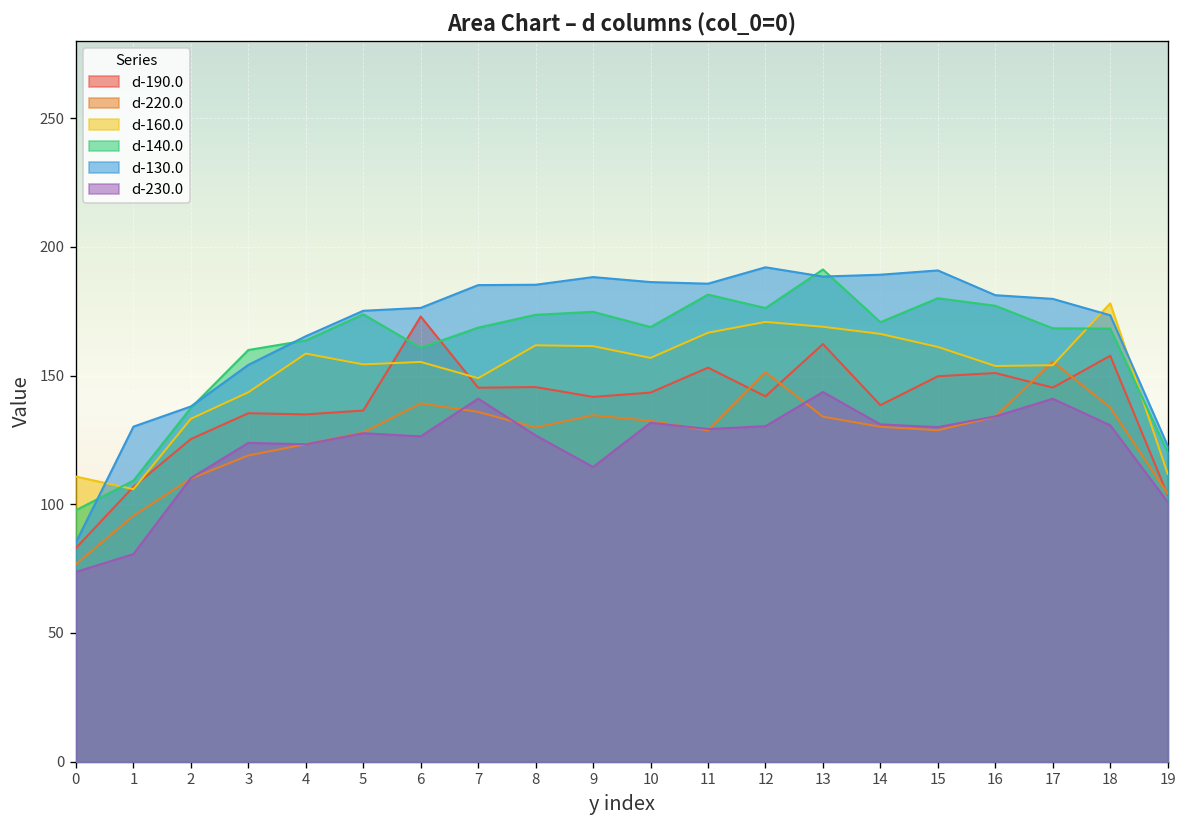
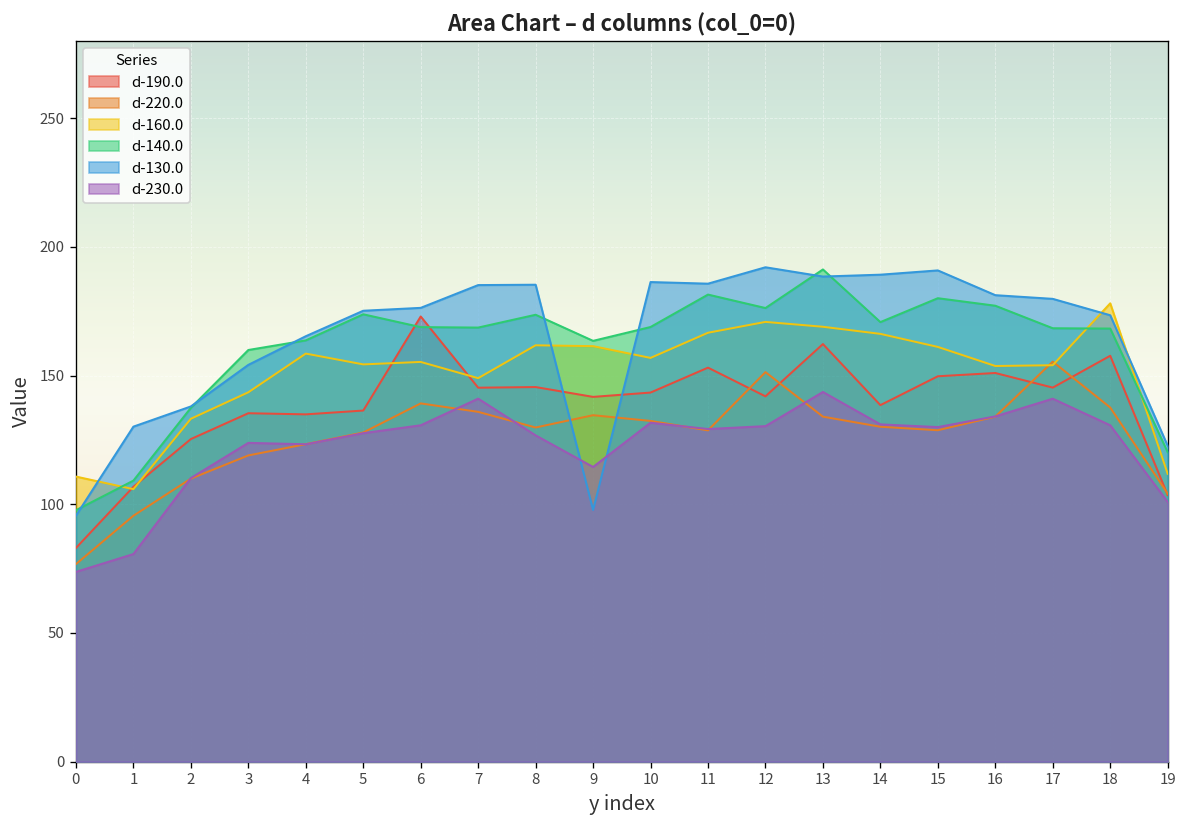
d-130.0, 0: 85 -> 96
d-140.0, 6: 161 -> 169
d-230.0, 6: 126 -> 131
d-140.0, 9: 175 -> 164
d-130.0, 9: 188 -> 98
